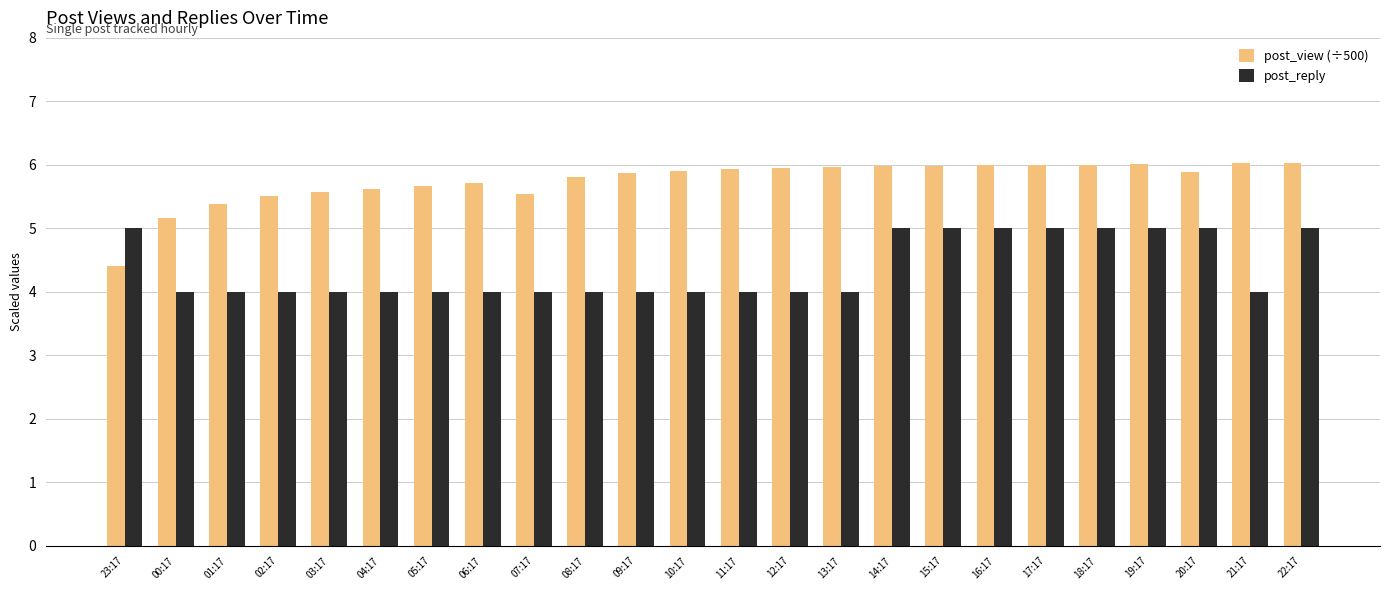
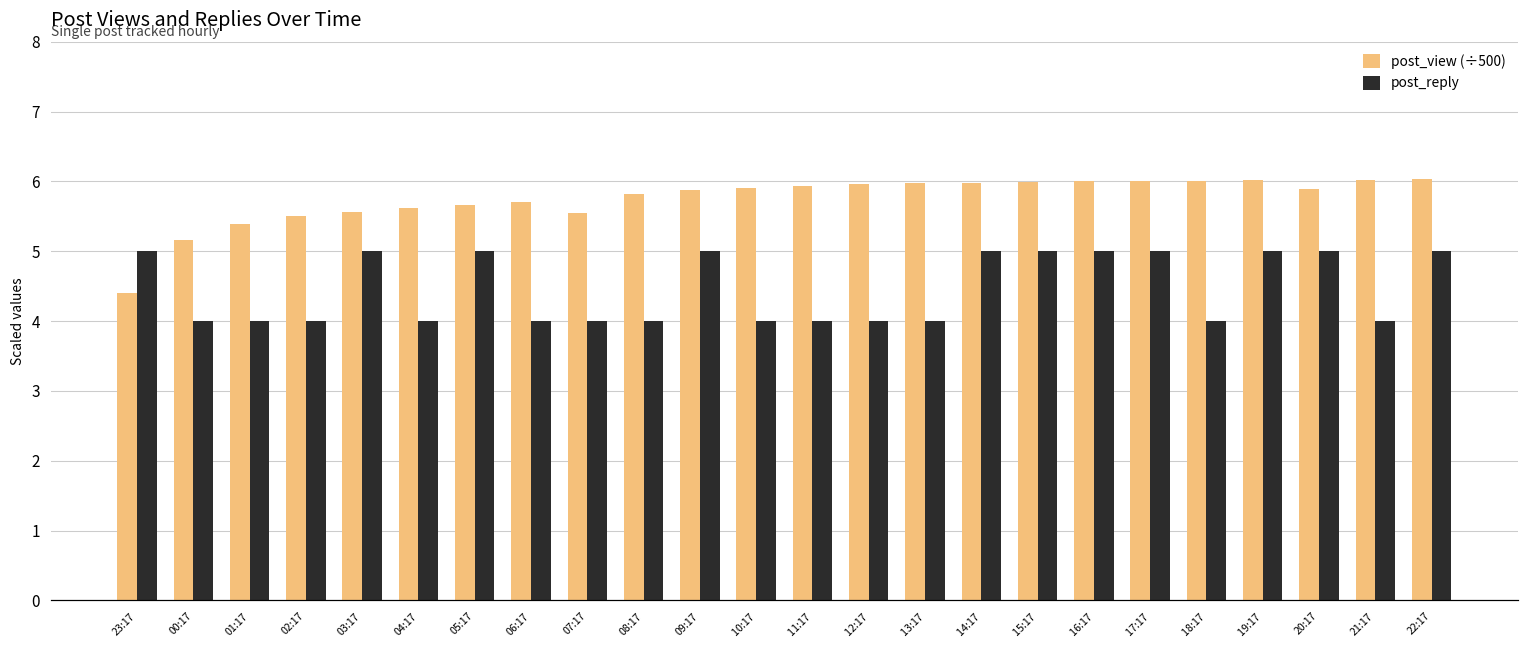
post_reply, 03:17: 4 -> 5
post_reply, 05:17: 4 -> 5
post_reply, 09:17: 4 -> 5
post_reply, 18:17: 5 -> 4
